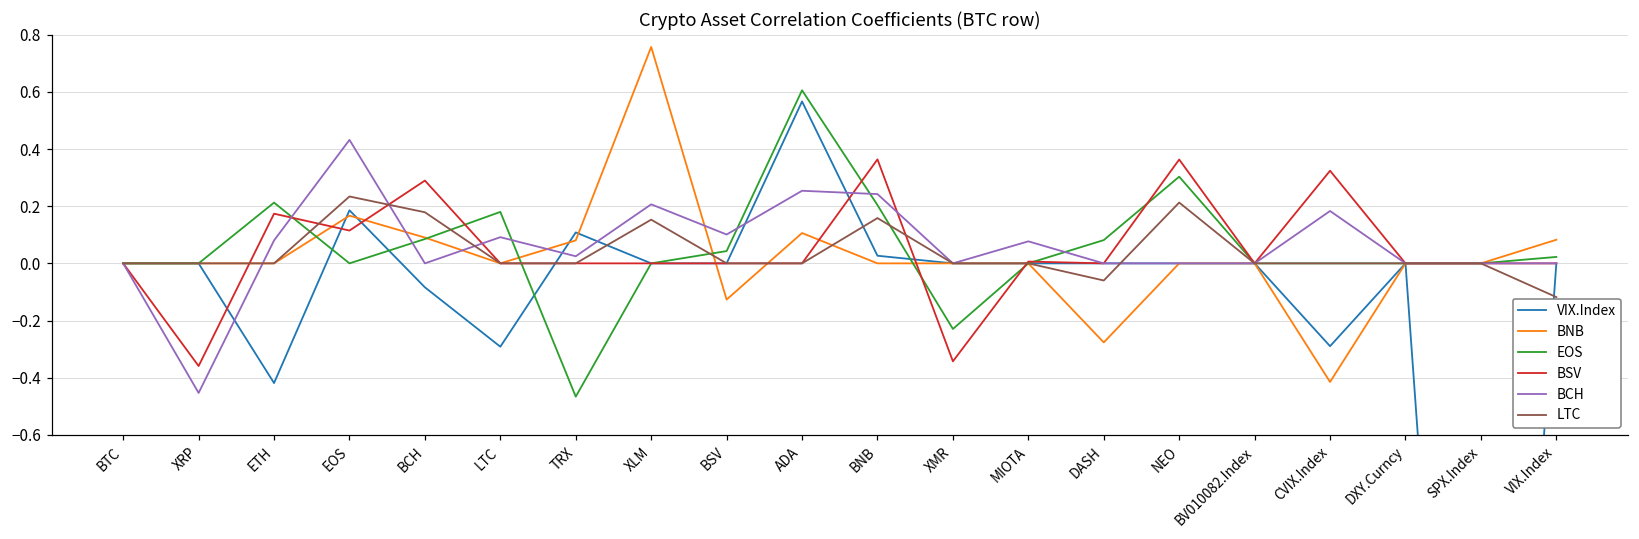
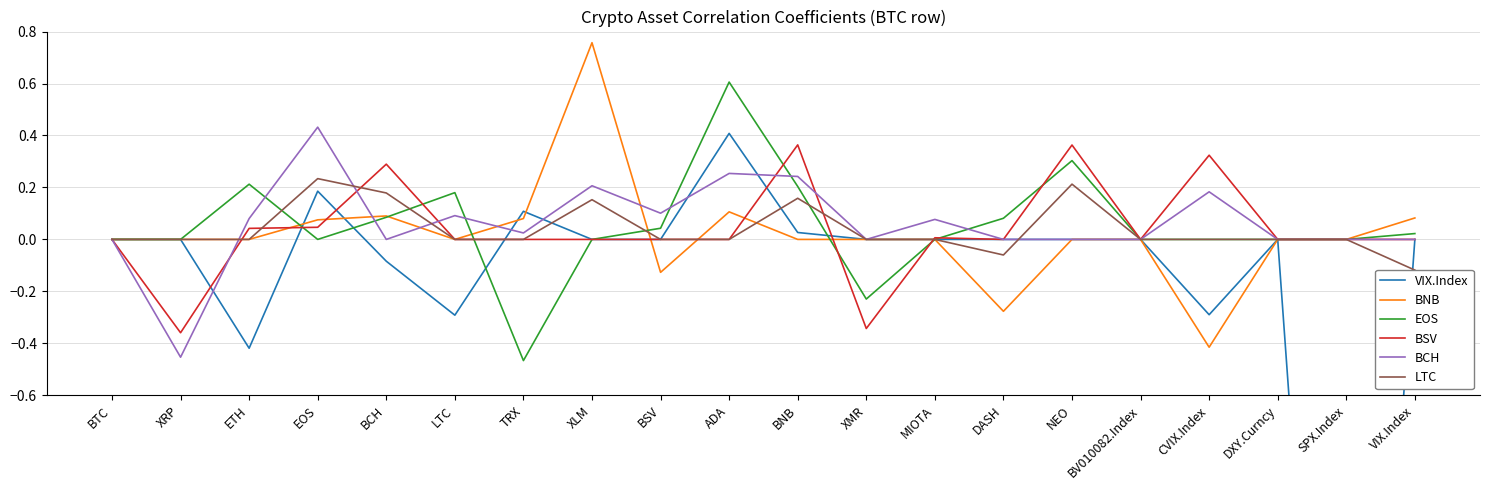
BSV, ETH: 0.17 -> 0.04
BNB, EOS: 0.17 -> 0.08
BSV, EOS: 0.11 -> 0.05
VIX.Index, ADA: 0.57 -> 0.41
